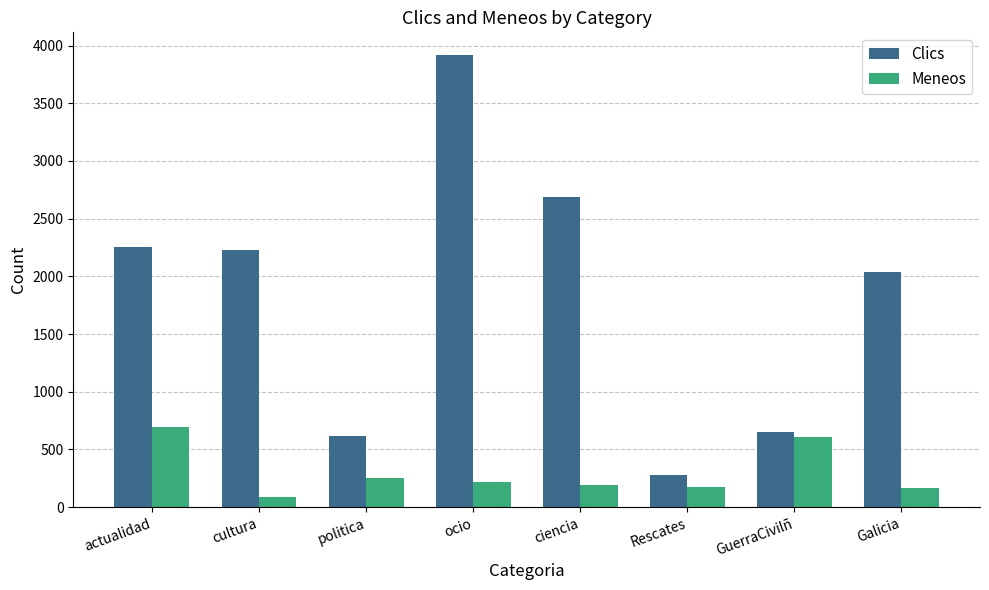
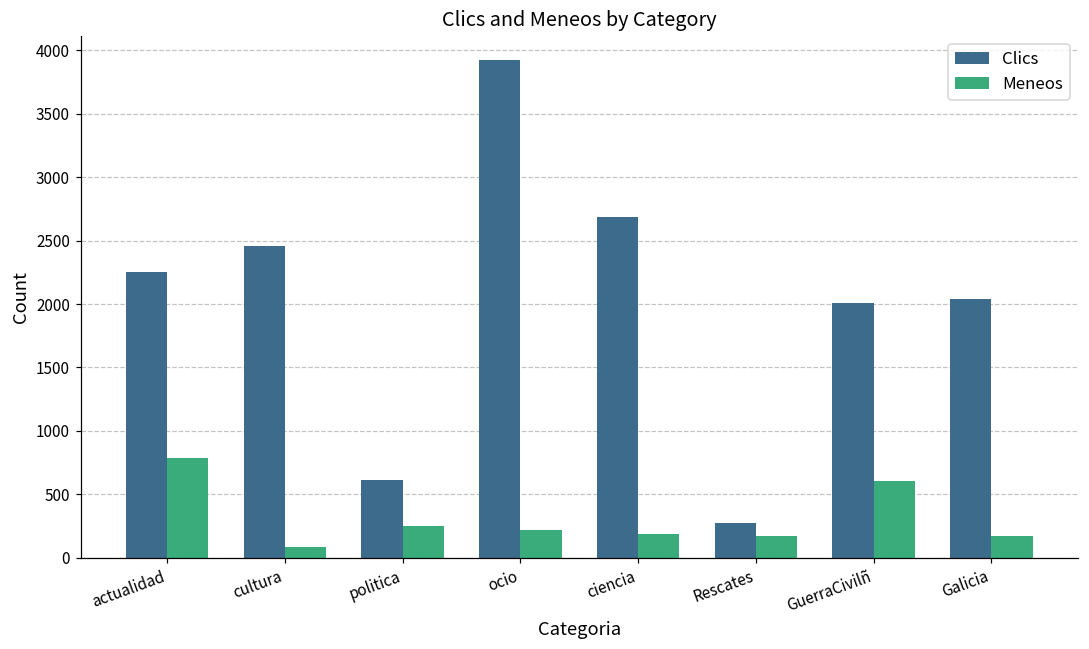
Meneos, actualidad: 690 -> 790
Clics, cultura: 2230 -> 2460
Clics, GuerraCivilñ: 660 -> 2010
